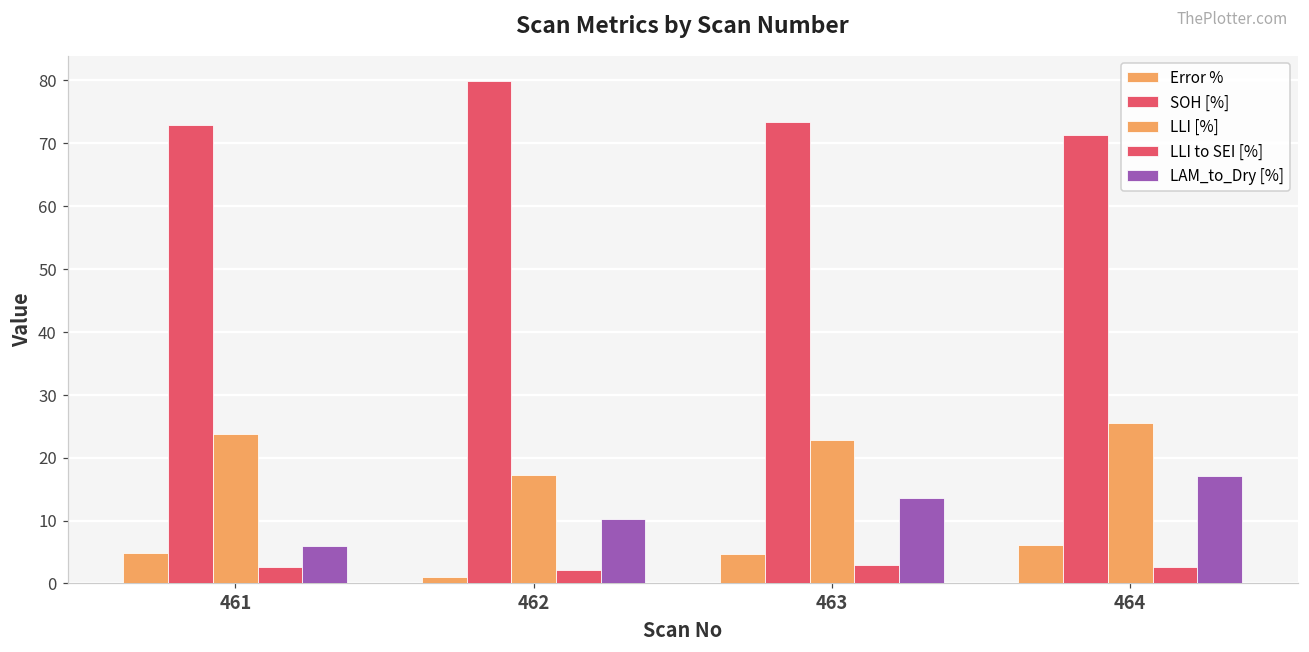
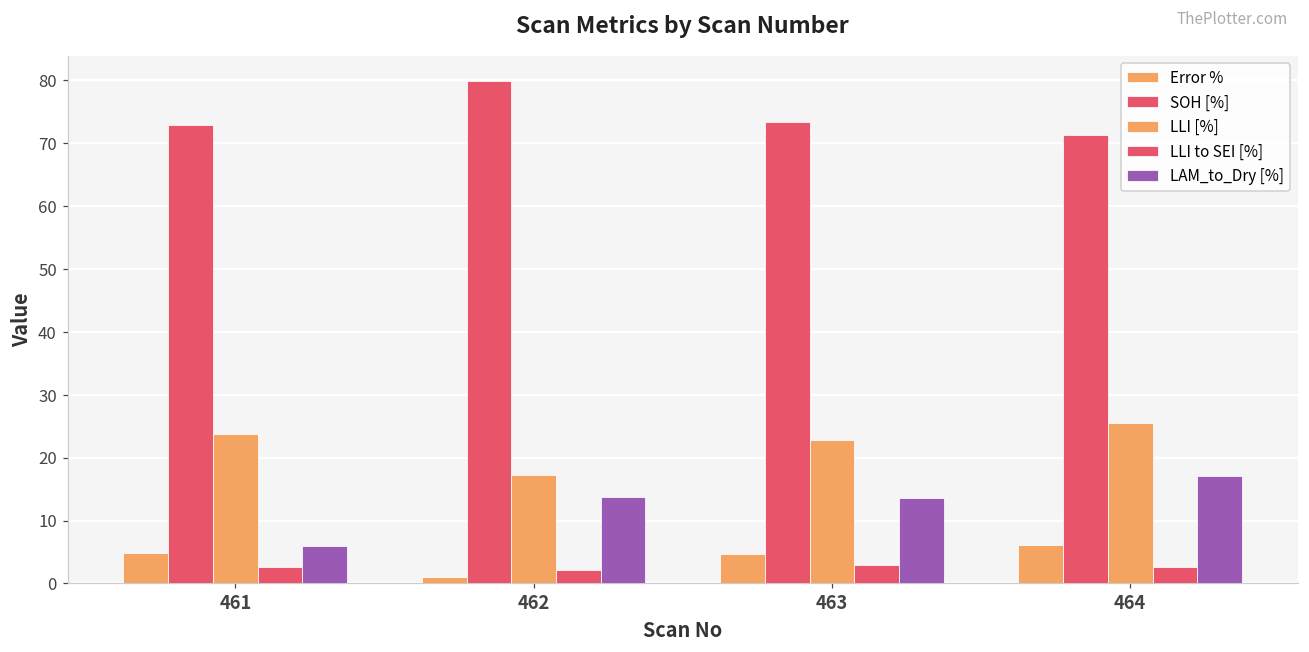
LAM_to_Dry [%], 462: 10 -> 14
